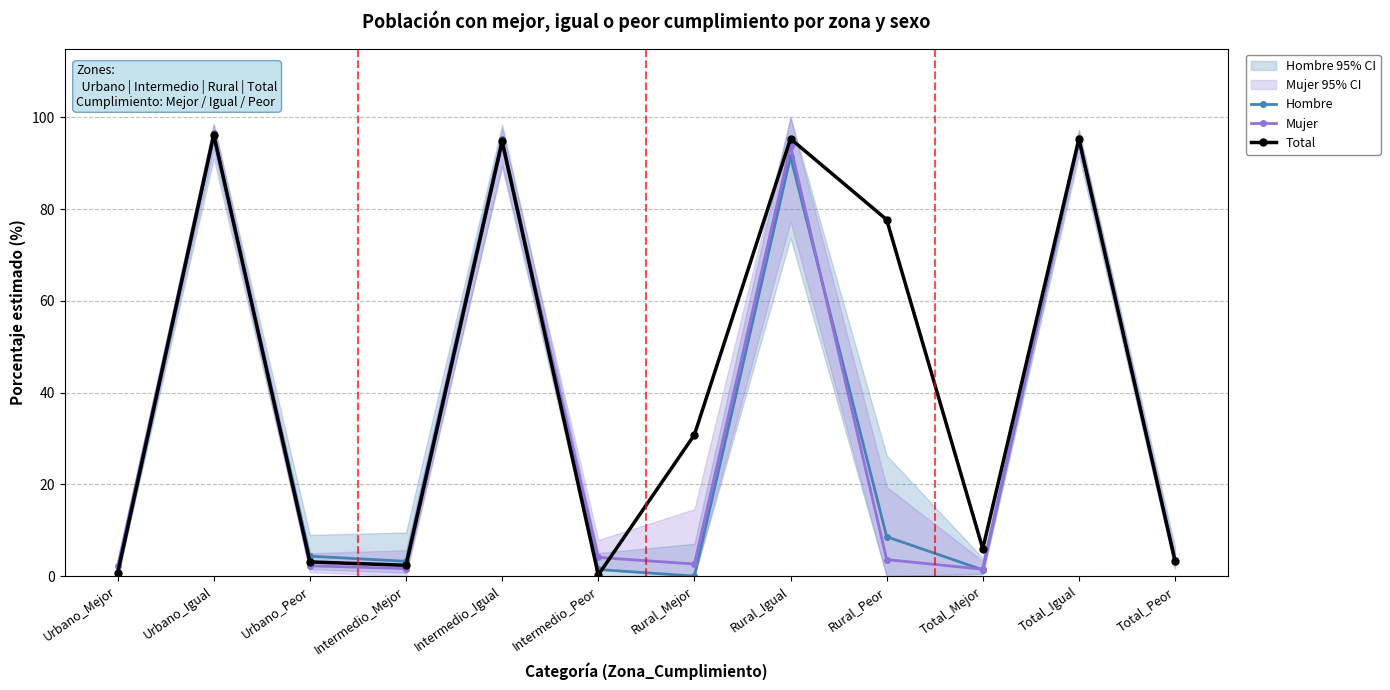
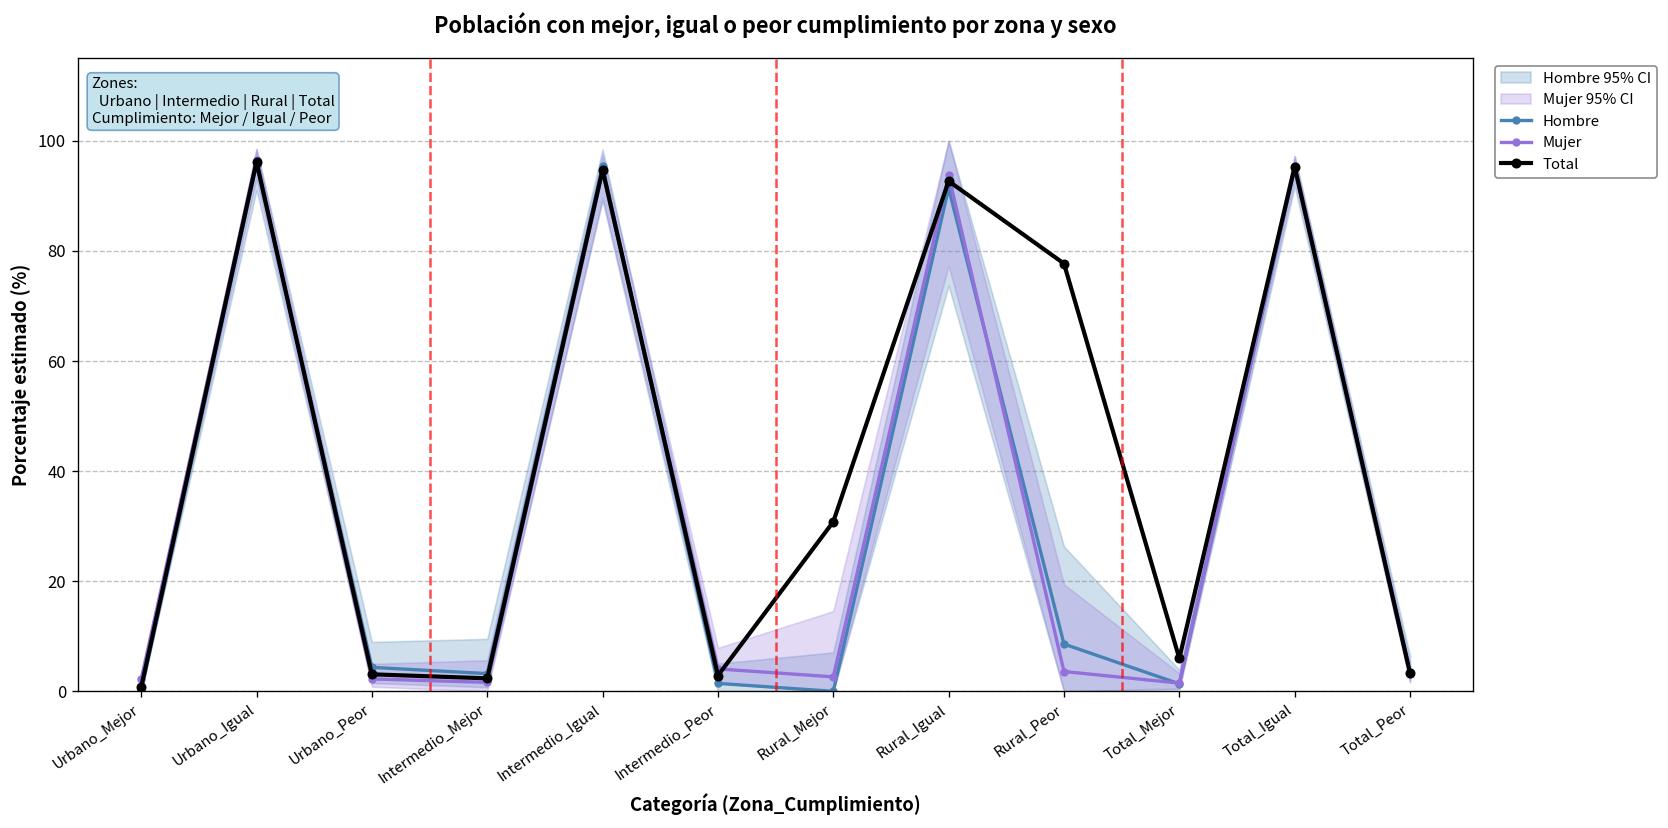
Total, Intermedio_Peor: 0 -> 3
Total, Rural_Igual: 95 -> 93
